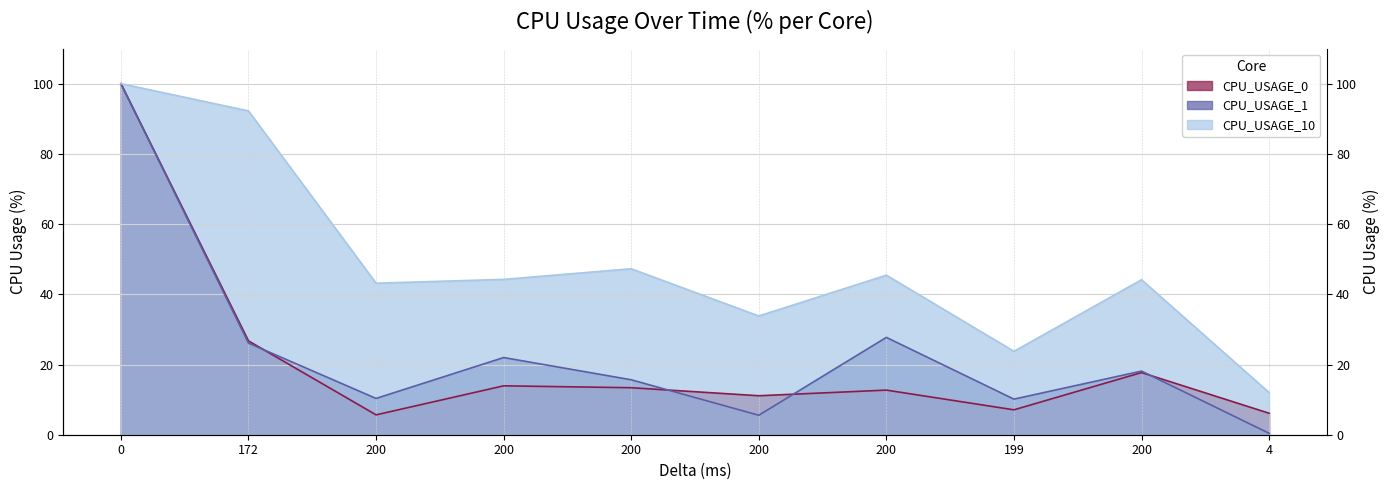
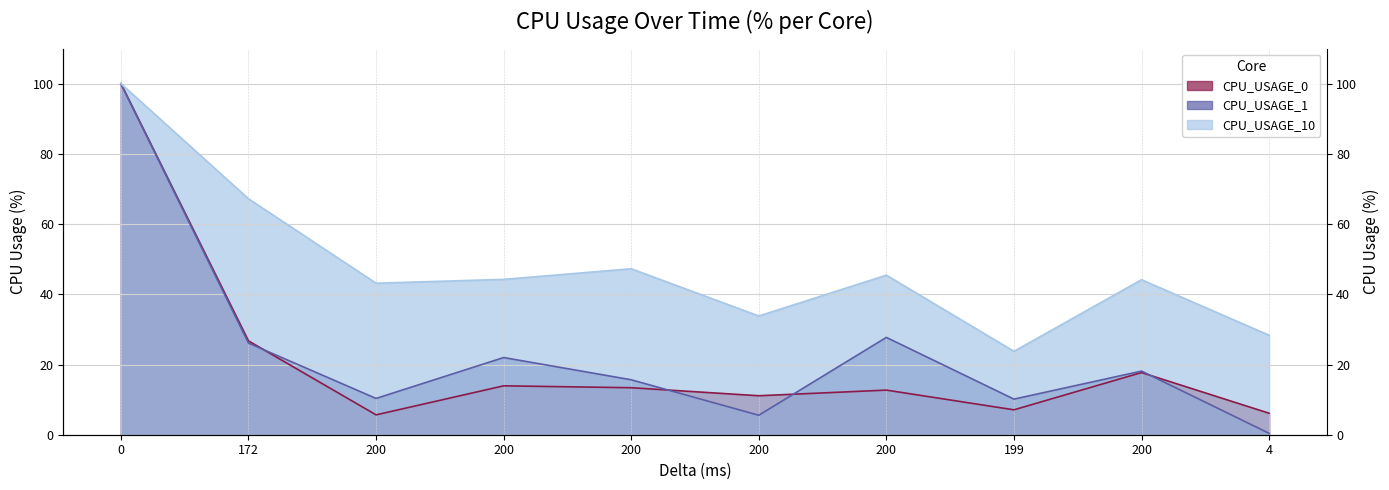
CPU_USAGE_10, 172: 92 -> 67
CPU_USAGE_10, 4: 12 -> 28
